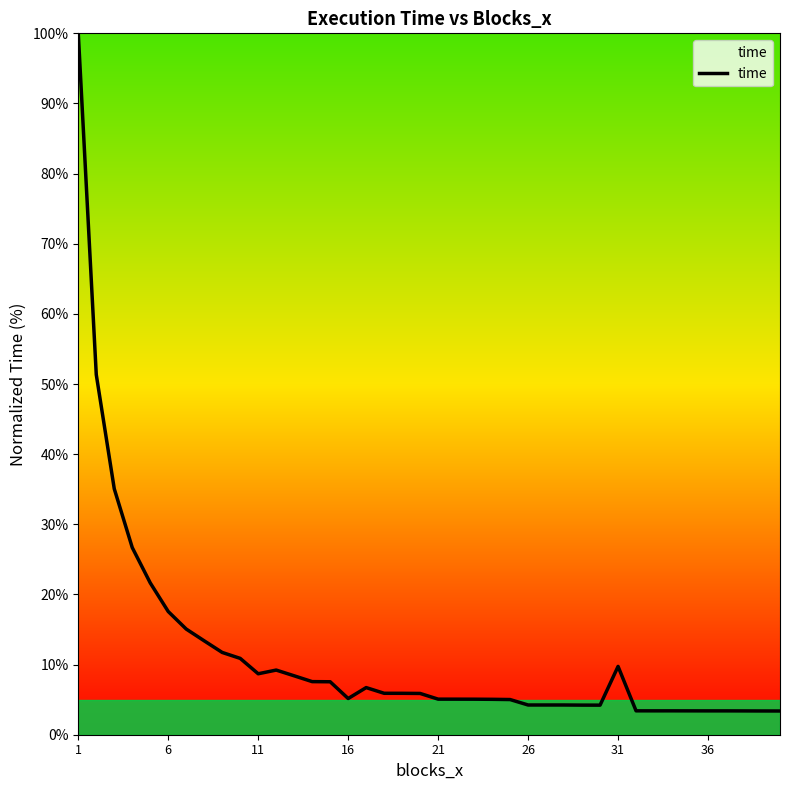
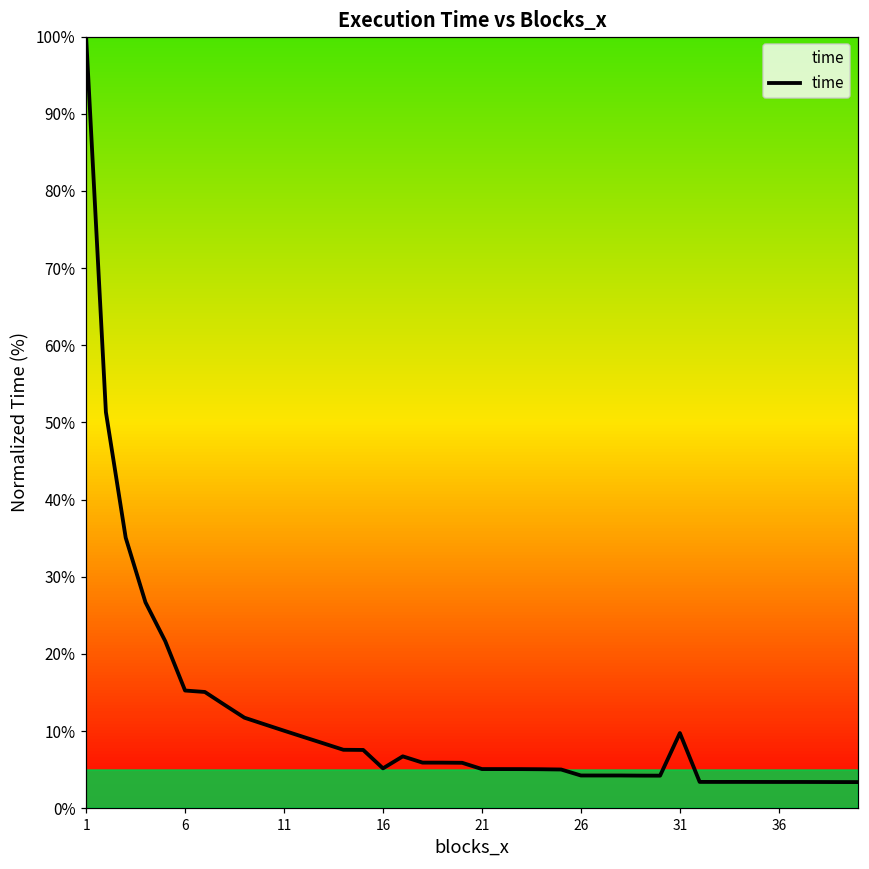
6: 18% -> 15%
11: 9% -> 10%
